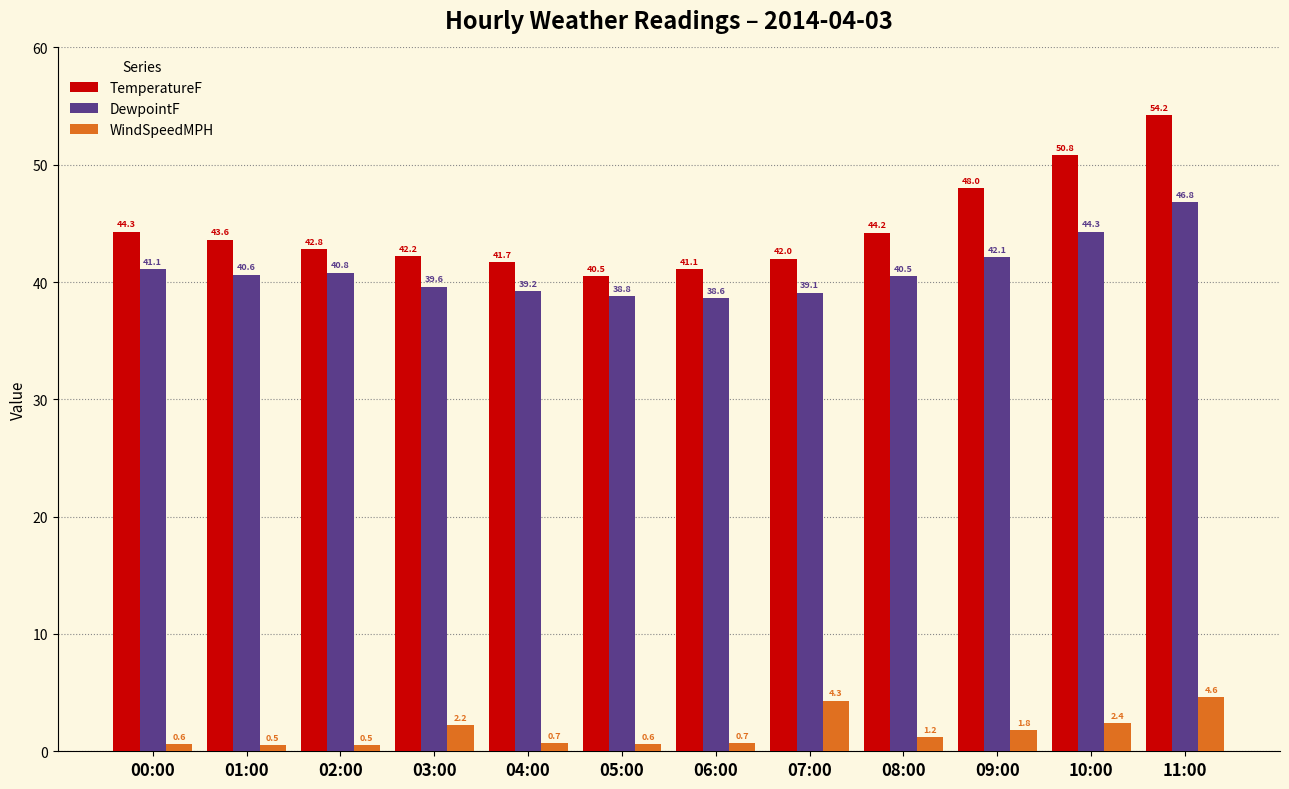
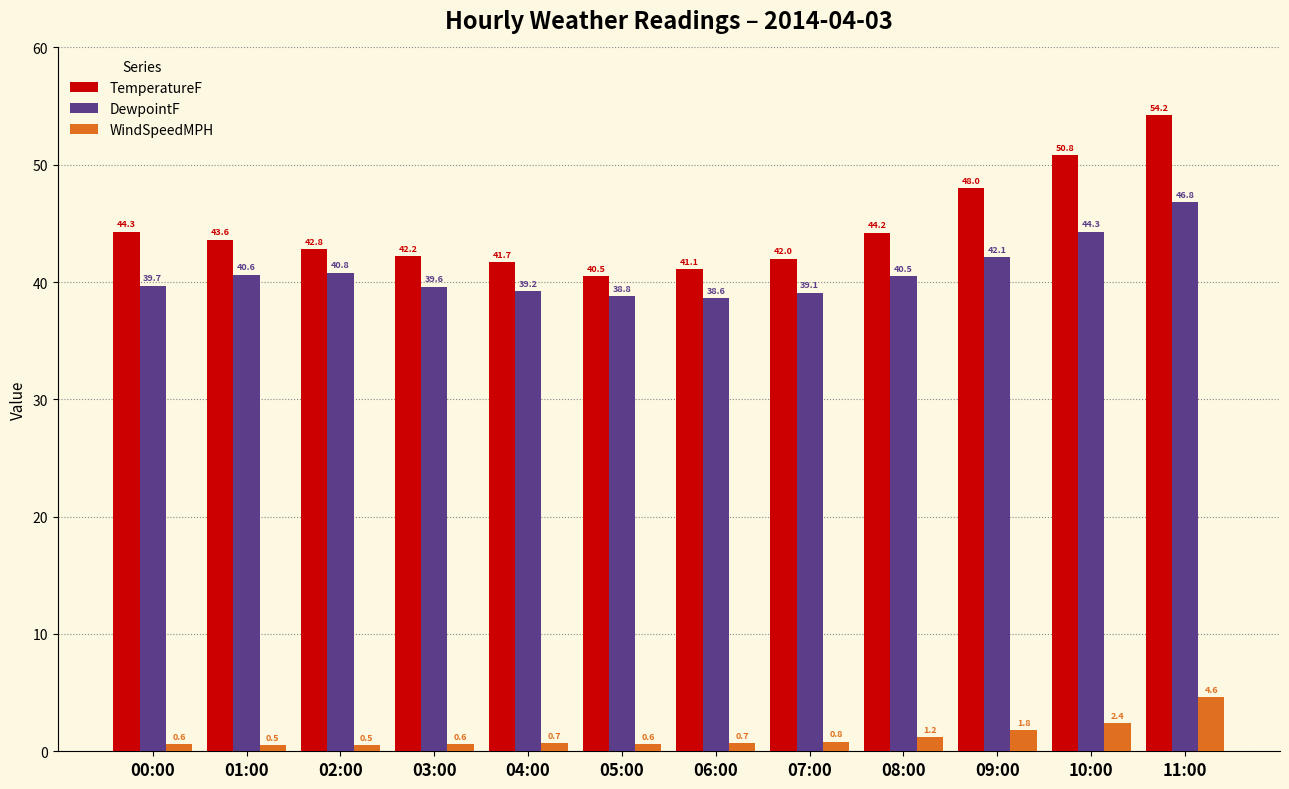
DewpointF, 00:00: 41.1 -> 39.7
WindSpeedMPH, 03:00: 2.2 -> 0.6
WindSpeedMPH, 07:00: 4.3 -> 0.8
